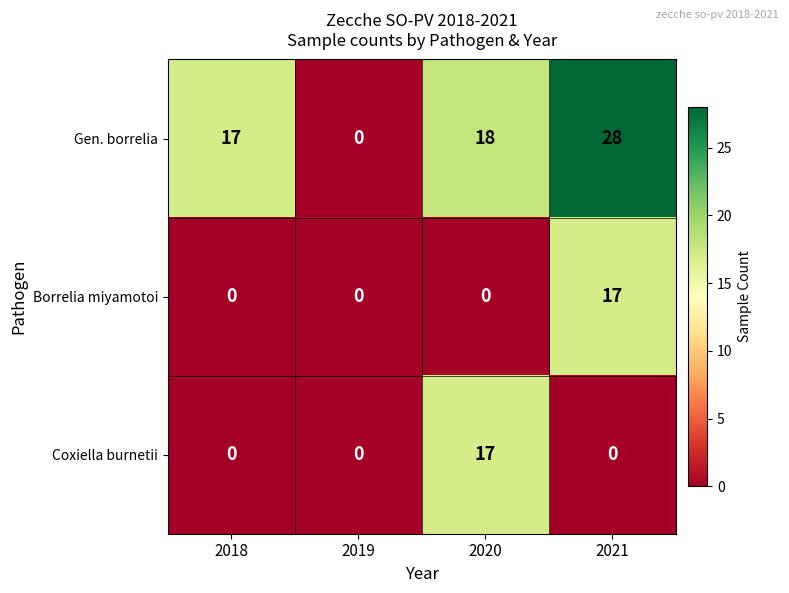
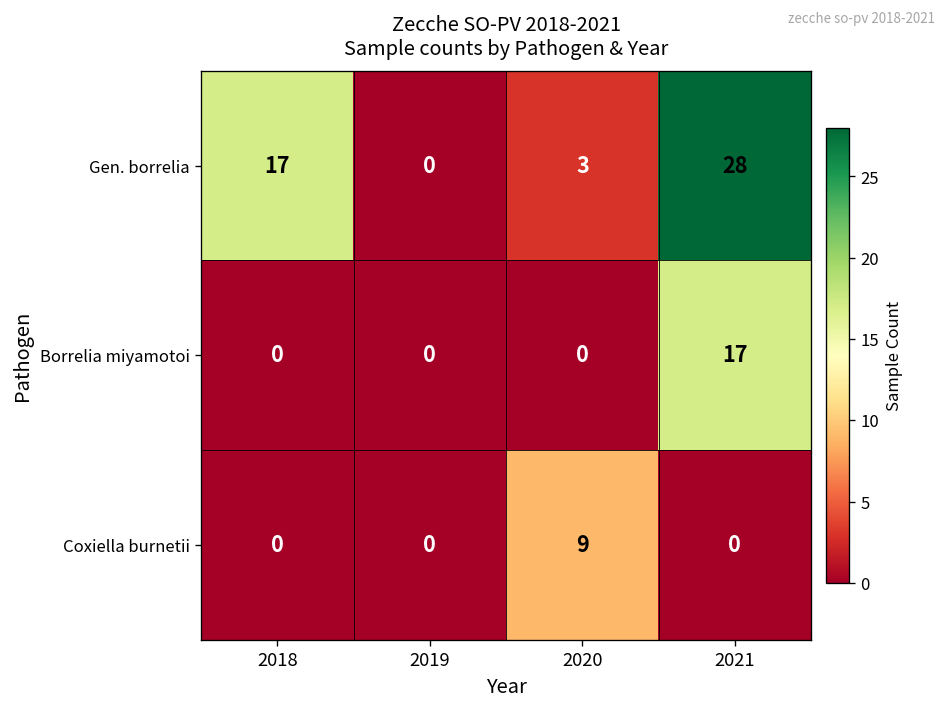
Gen. borrelia, 2020: 18 -> 3
Coxiella burnetii, 2020: 17 -> 9
